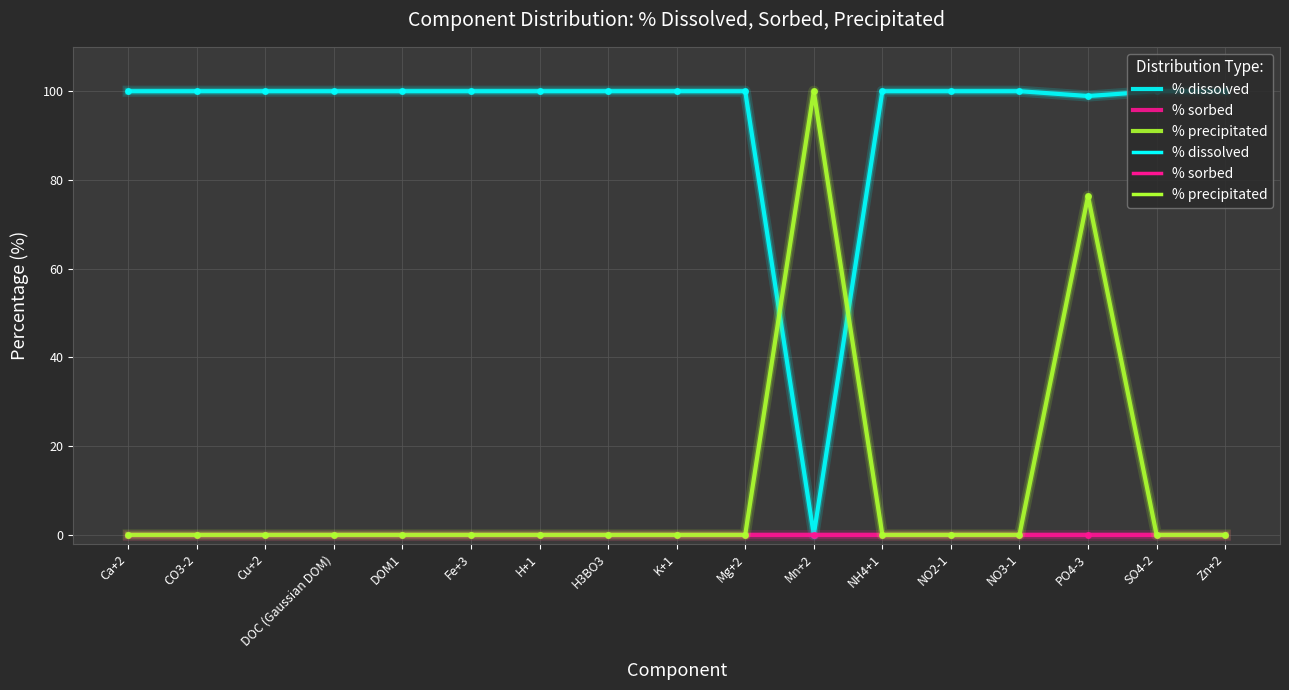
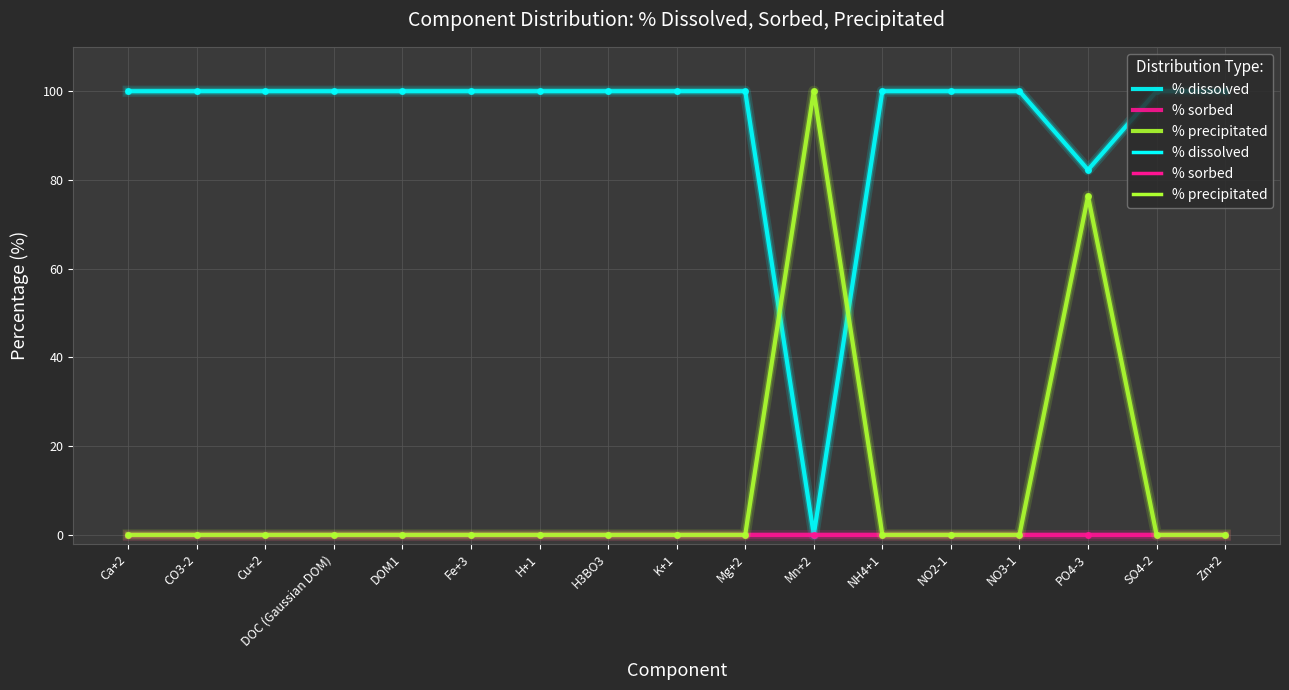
% dissolved, PO4-3: 99 -> 82
